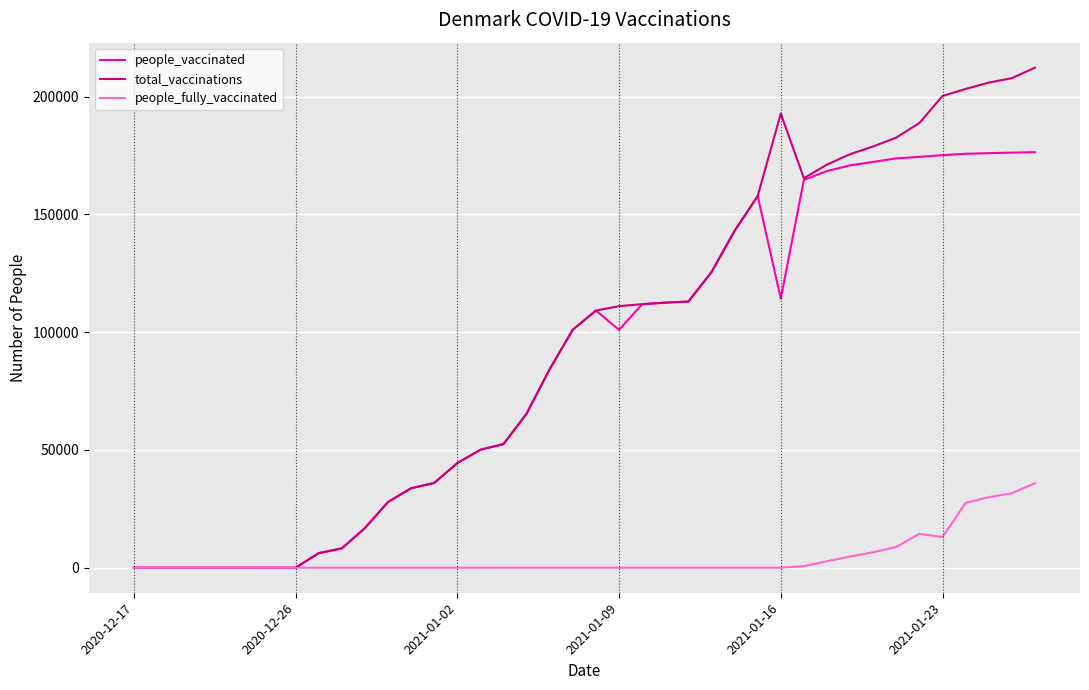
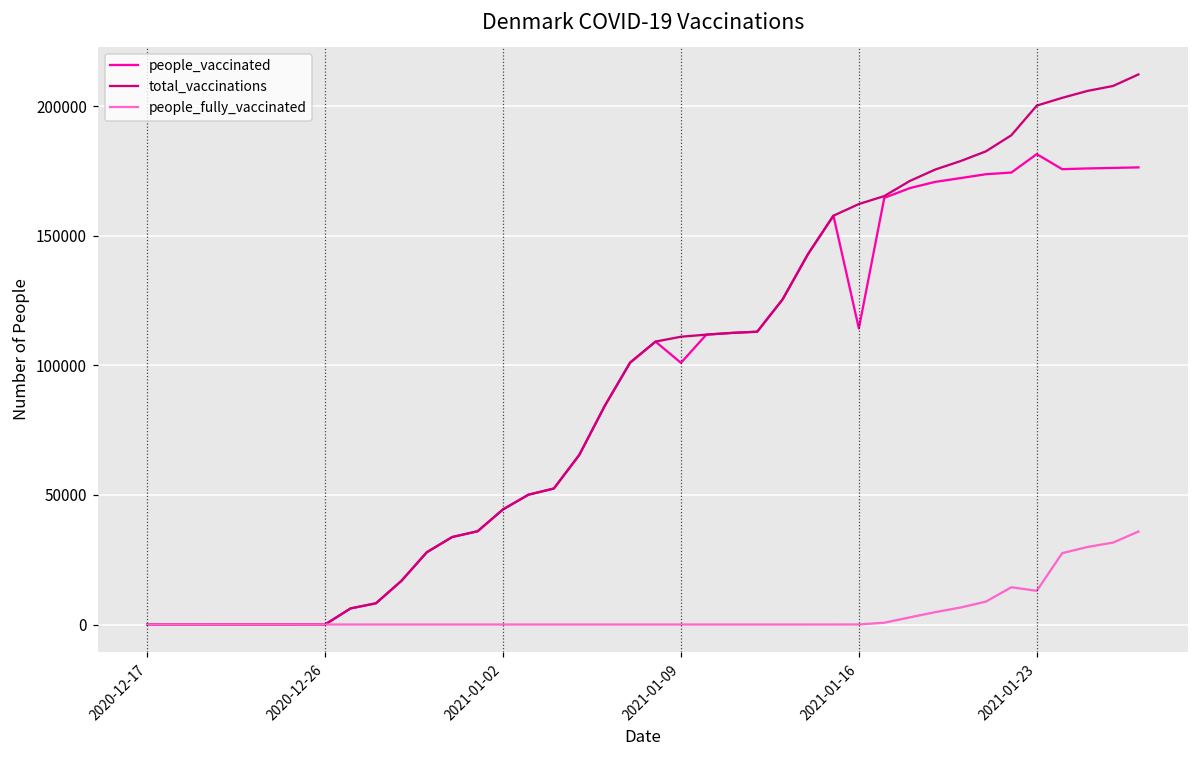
total_vaccinations, 2021-01-16: 193000 -> 162000
people_vaccinated, 2021-01-23: 175000 -> 182000
